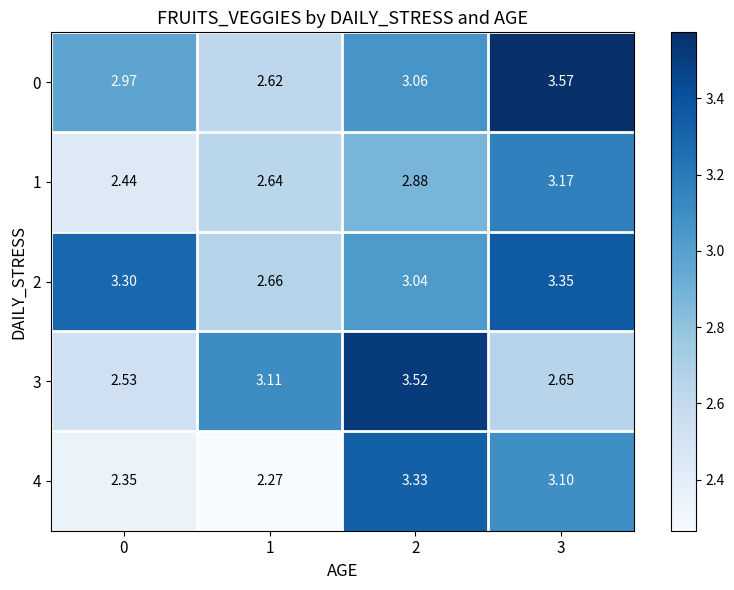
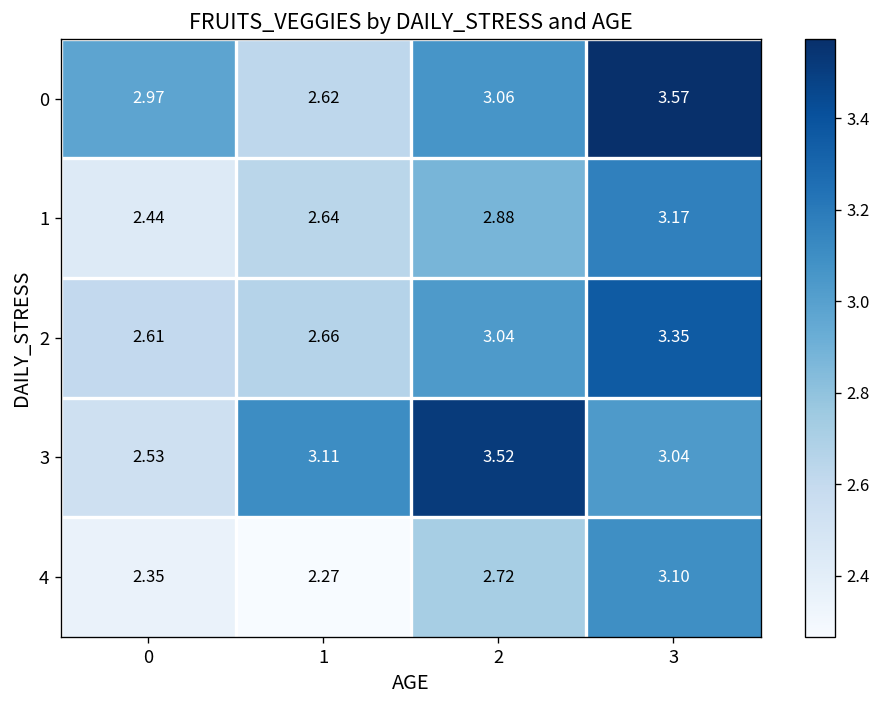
2, 0: 3.30 -> 2.61
3, 3: 2.65 -> 3.04
4, 2: 3.33 -> 2.72
